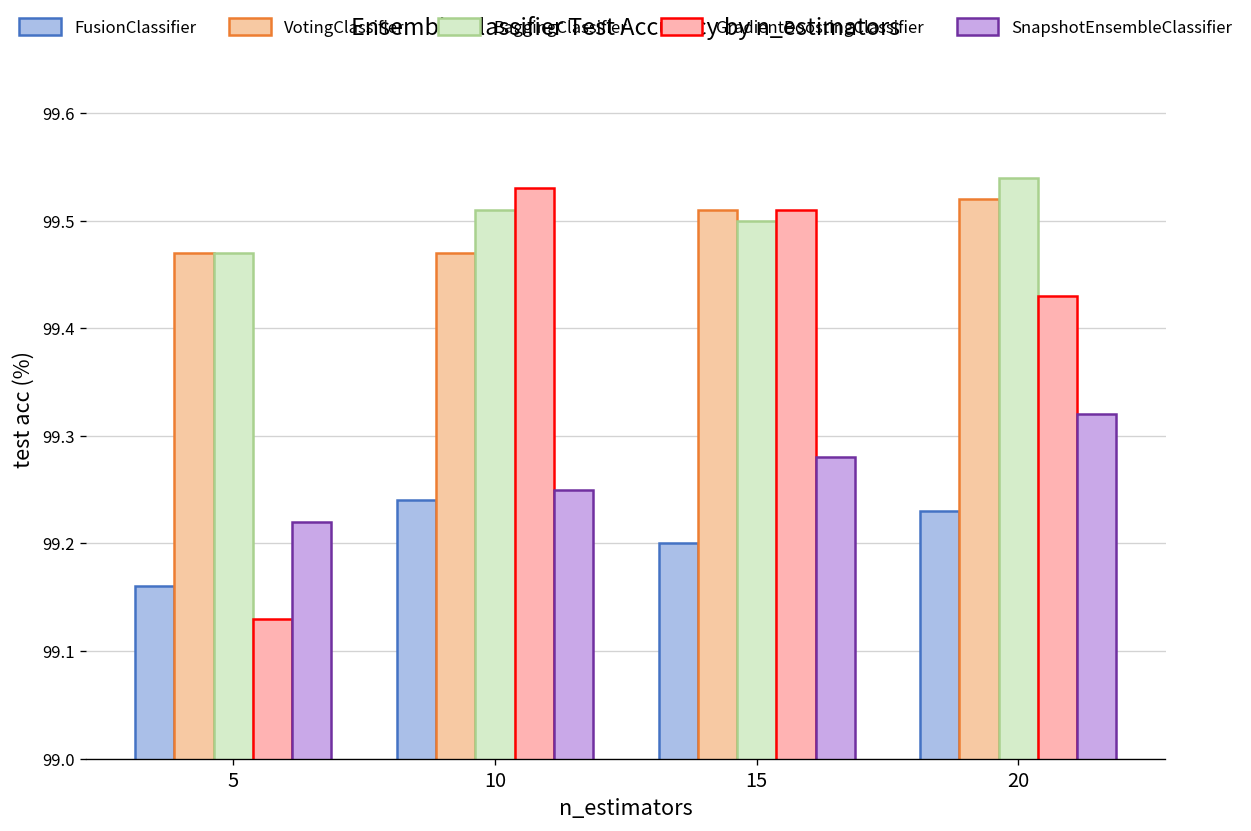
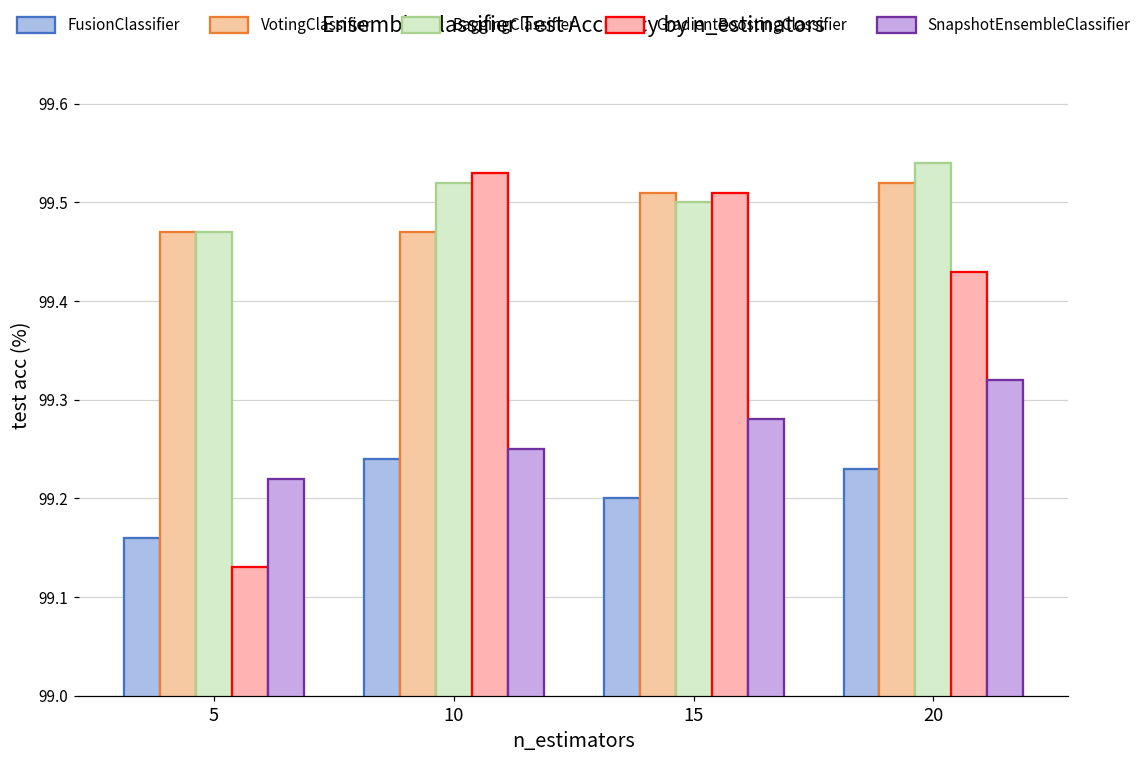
BaggingClassifier, 10: 99.51 -> 99.52
